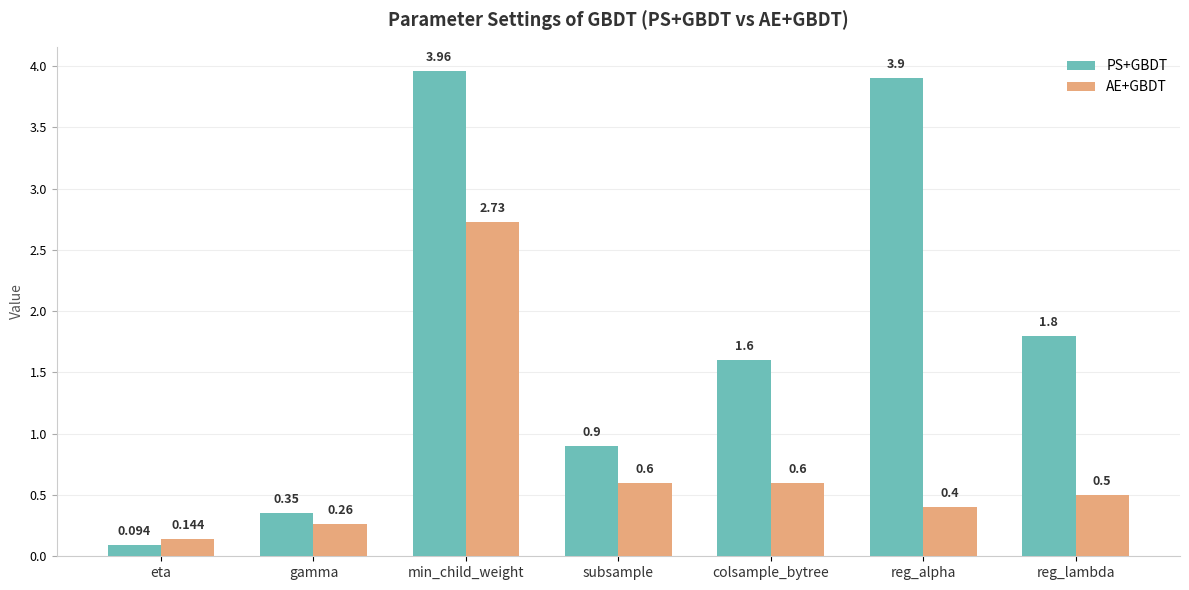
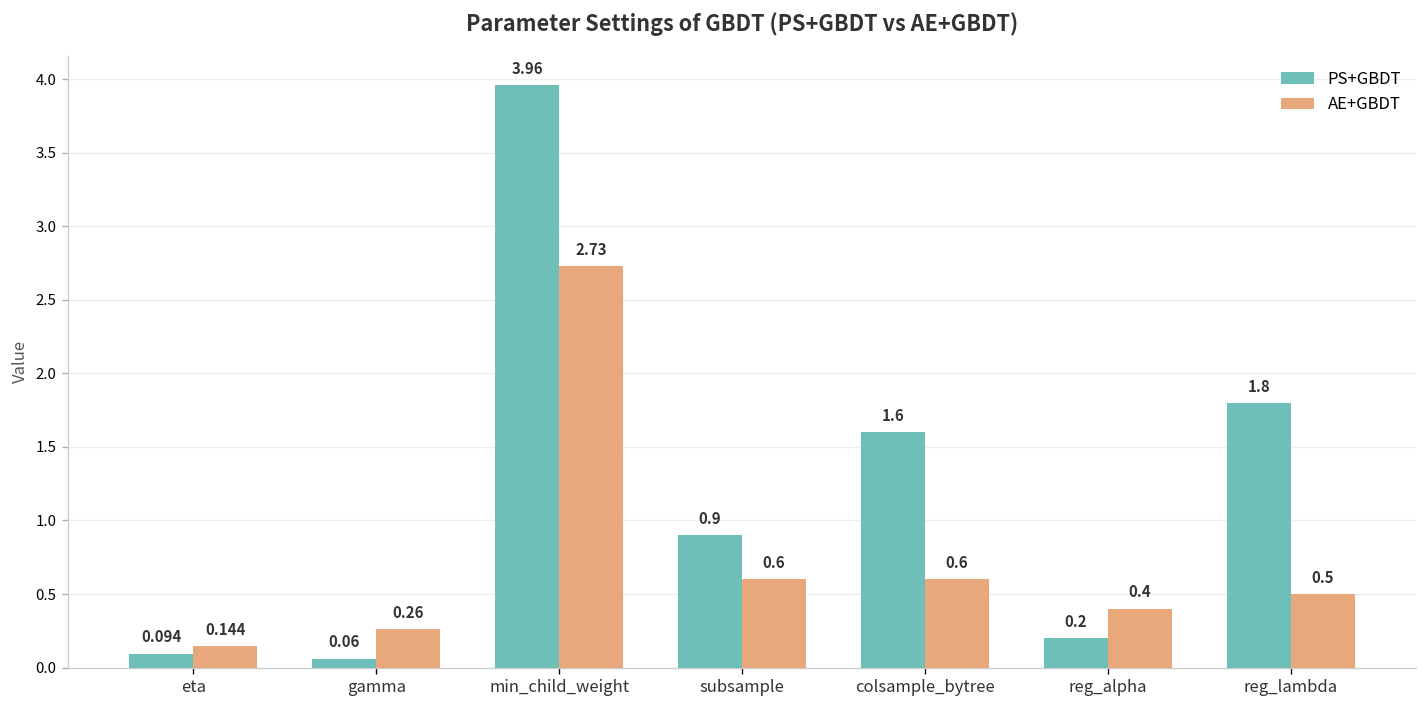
PS+GBDT, gamma: 0.35 -> 0.06
PS+GBDT, reg_alpha: 3.9 -> 0.2
